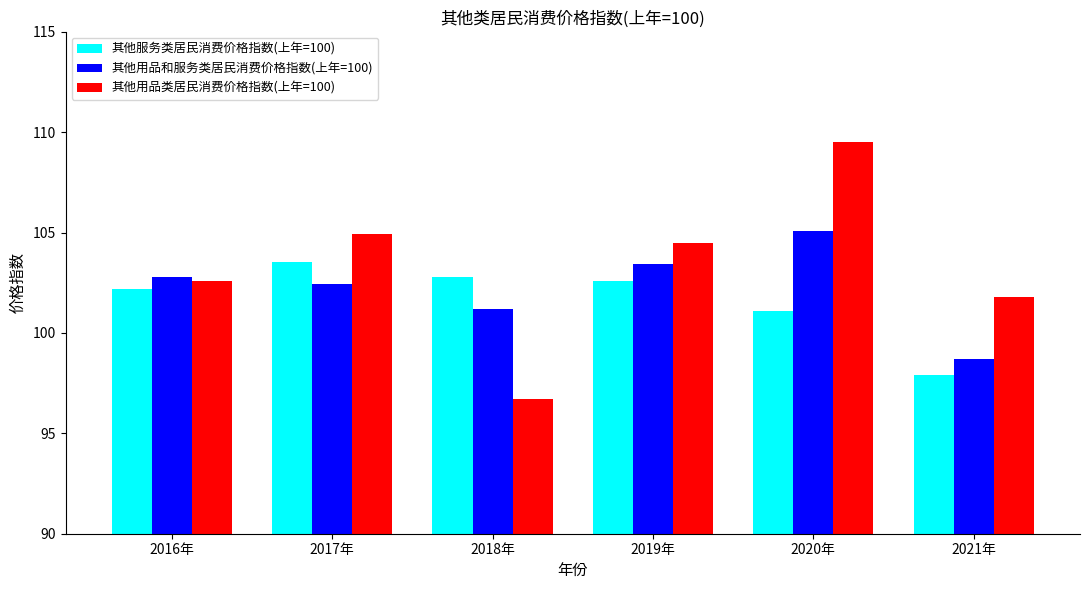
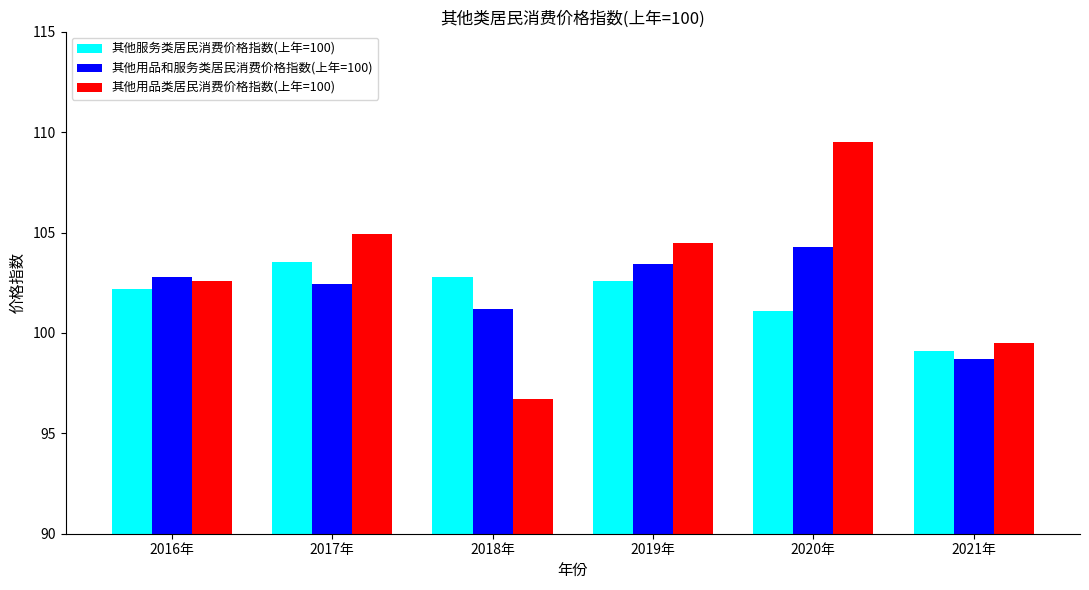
其他用品和服务类居民消费价格指数(上年=100), 2020年: 105.1 -> 104.3
其他服务类居民消费价格指数(上年=100), 2021年: 97.9 -> 99.1
其他用品类居民消费价格指数(上年=100), 2021年: 101.8 -> 99.5
